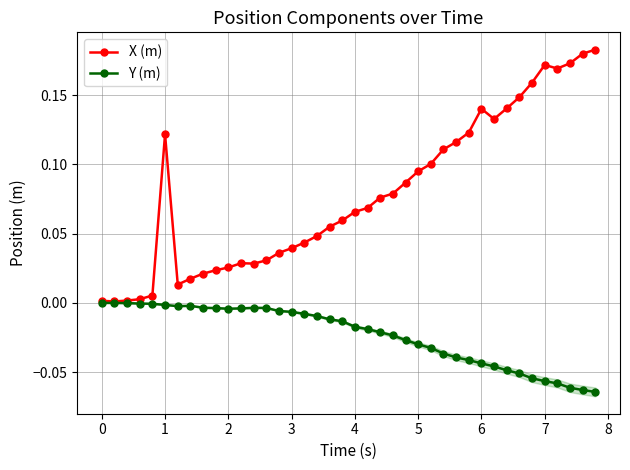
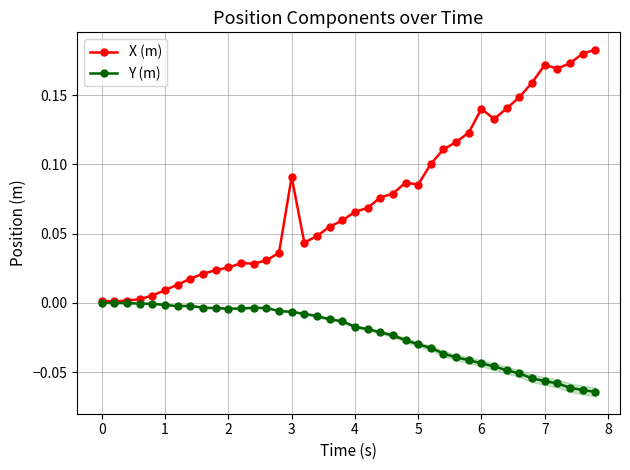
X (m), 1: 0.122 -> 0.009
X (m), 3: 0.039 -> 0.091
X (m), 5: 0.095 -> 0.085
